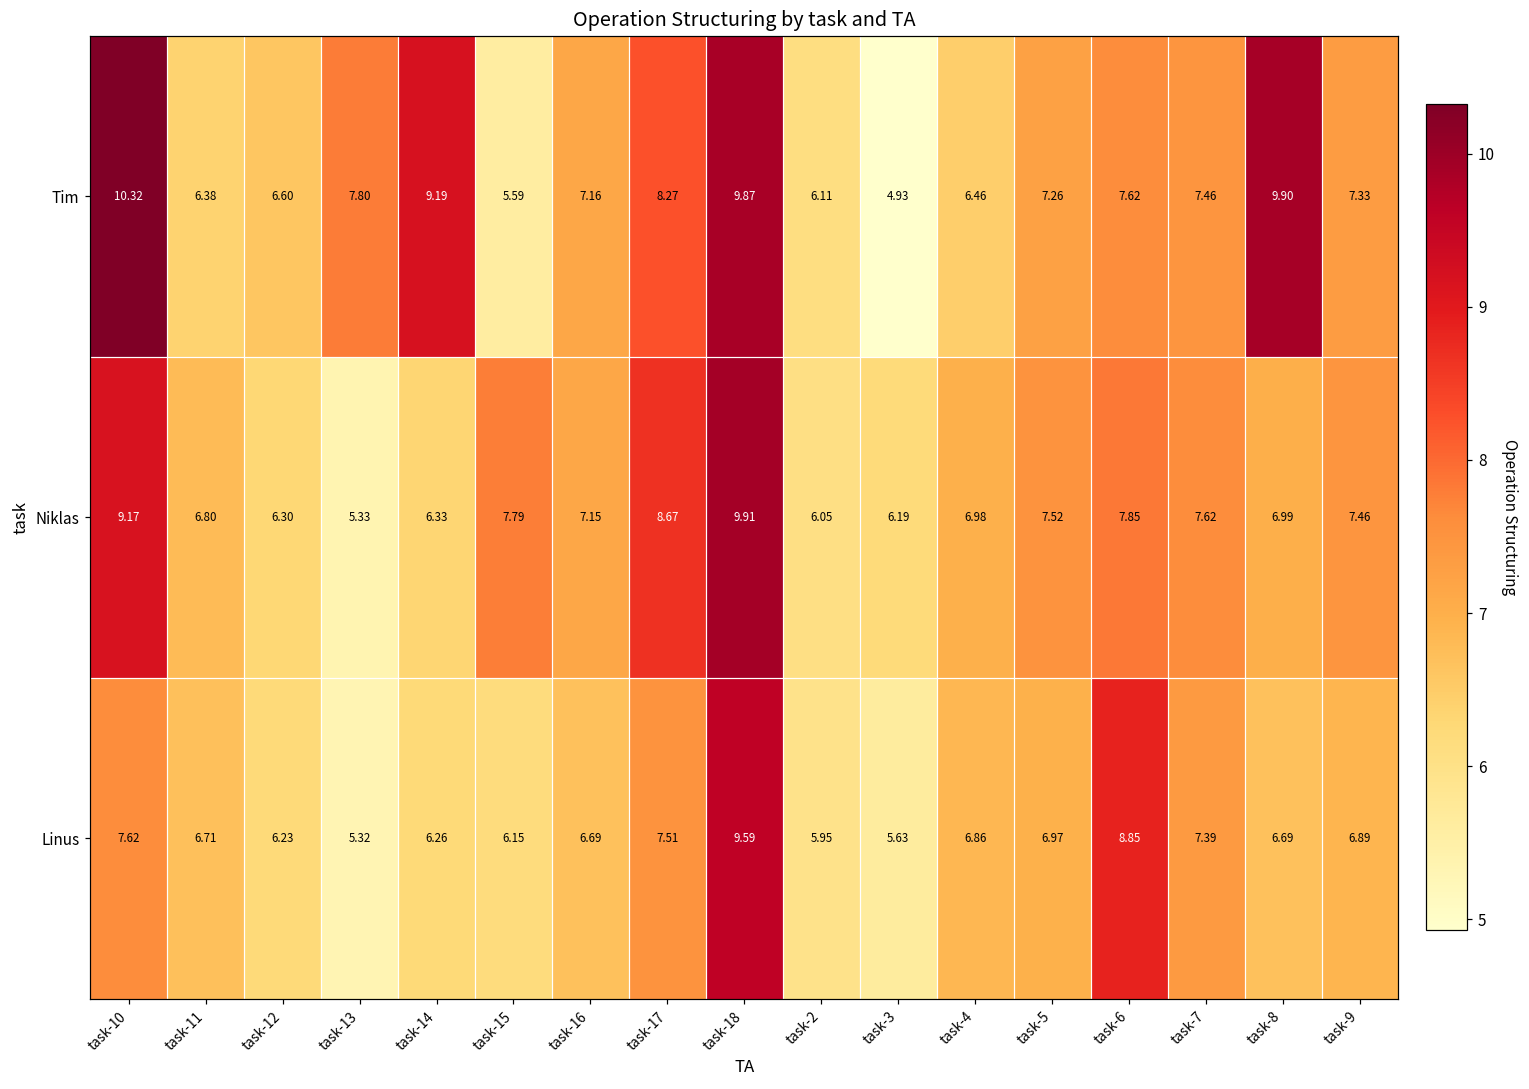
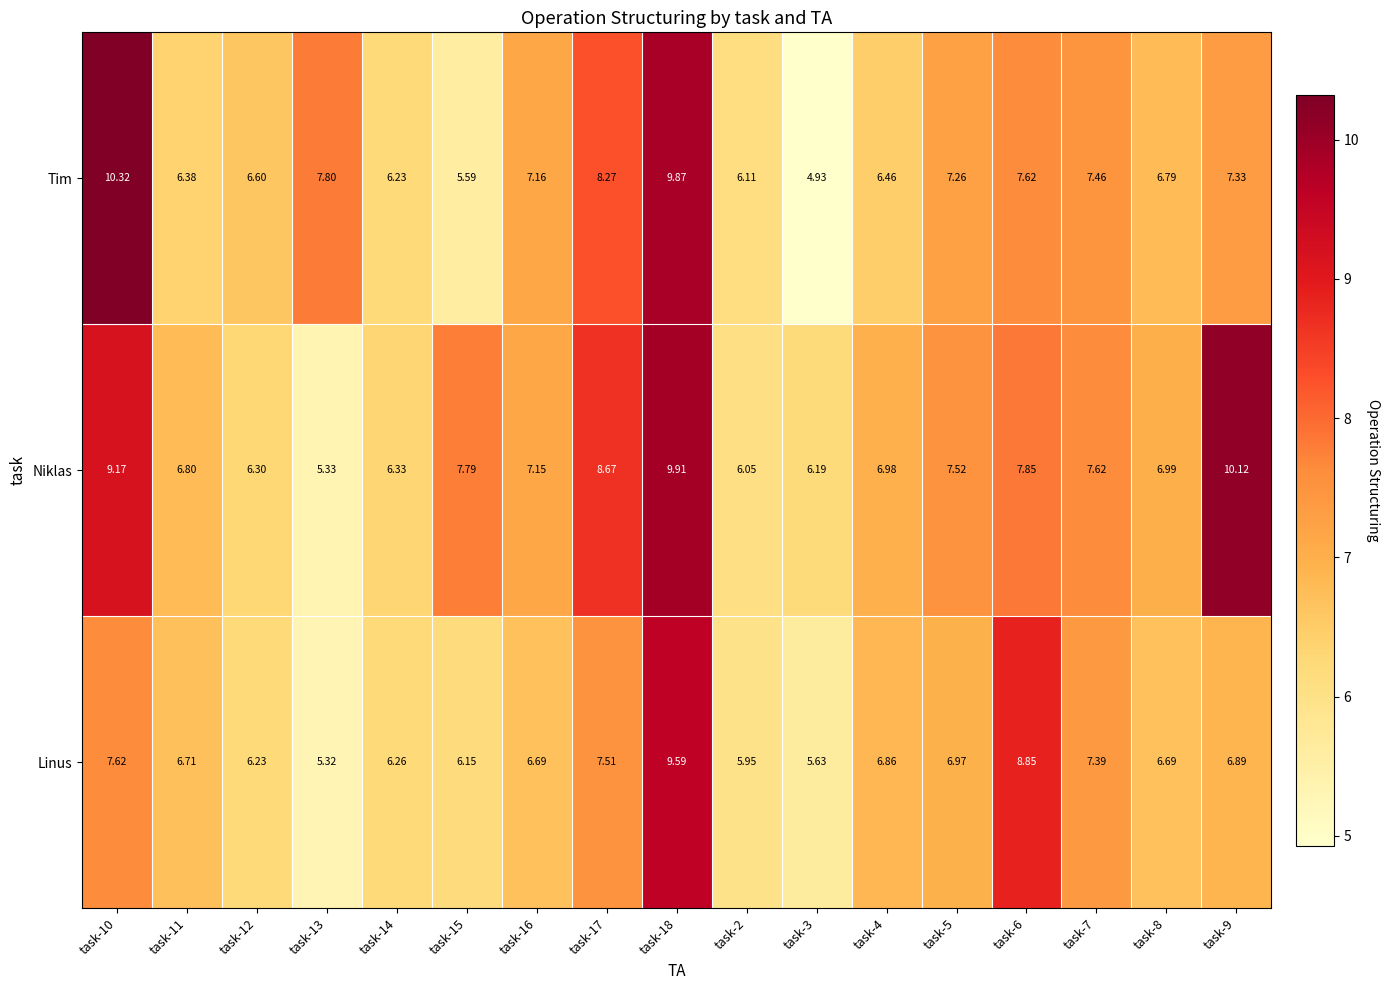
Tim, task-14: 9.19 -> 6.23
Tim, task-8: 9.90 -> 6.79
Niklas, task-9: 7.46 -> 10.12
